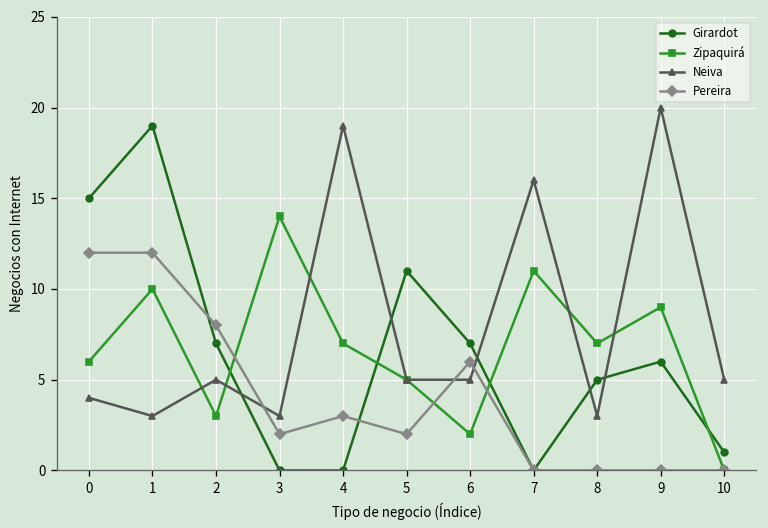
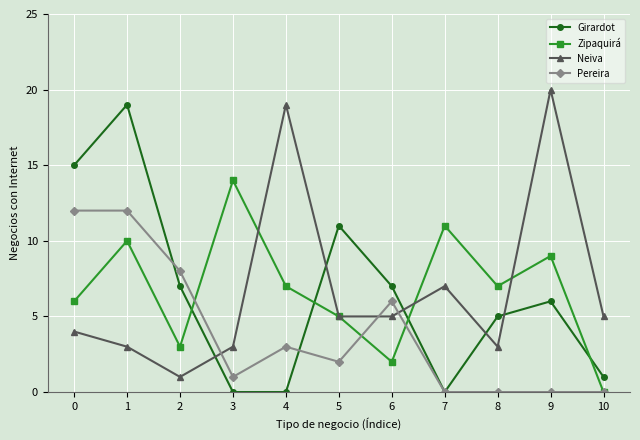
Neiva, 2: 5 -> 1
Pereira, 3: 2 -> 1
Neiva, 7: 16 -> 7
